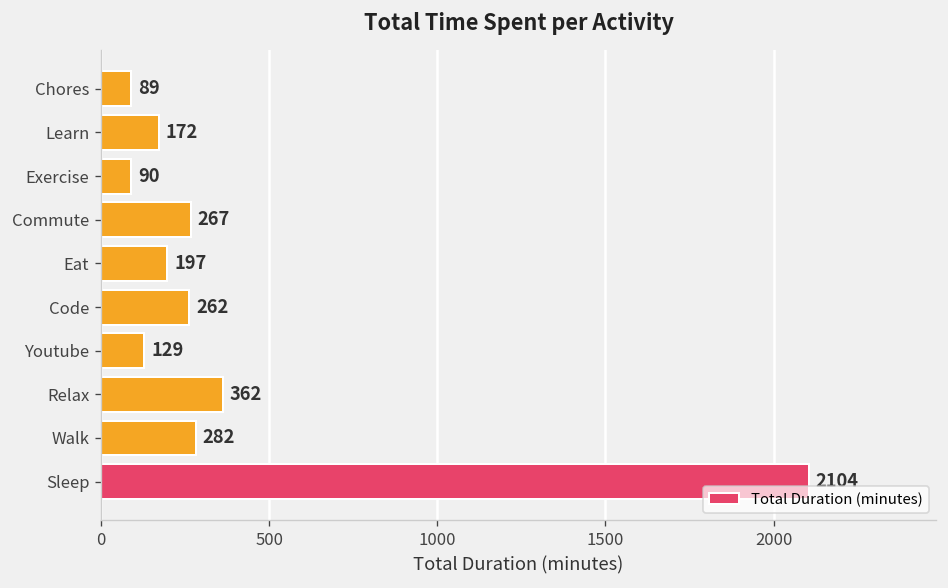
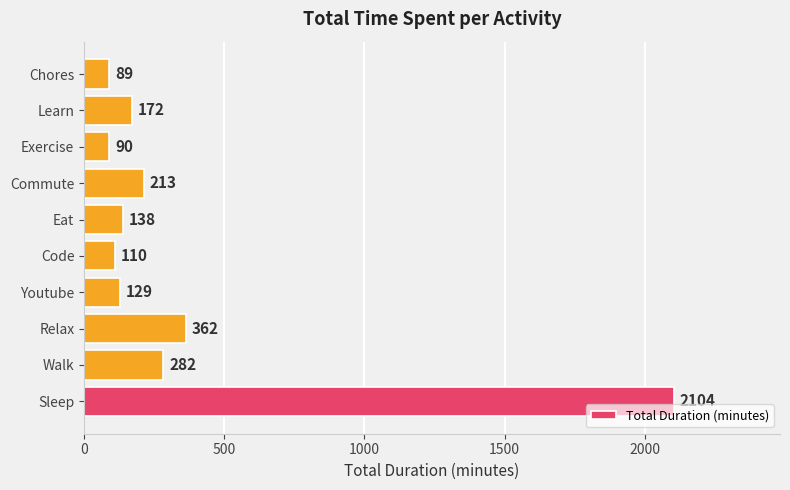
Commute: 267 -> 213
Eat: 197 -> 138
Code: 262 -> 110
